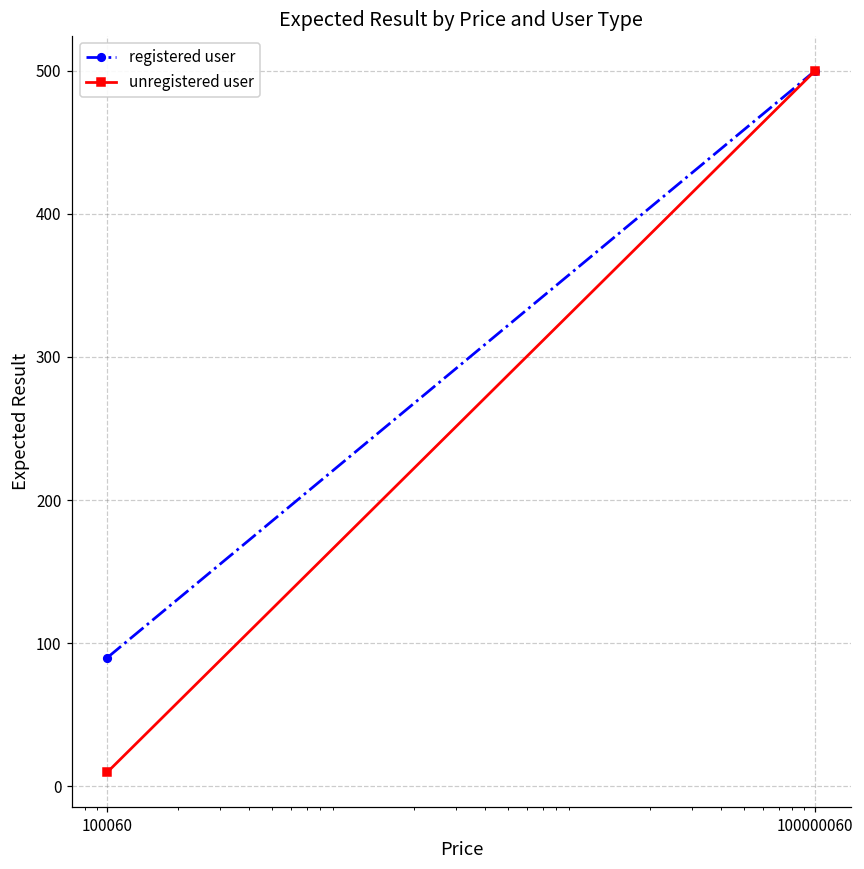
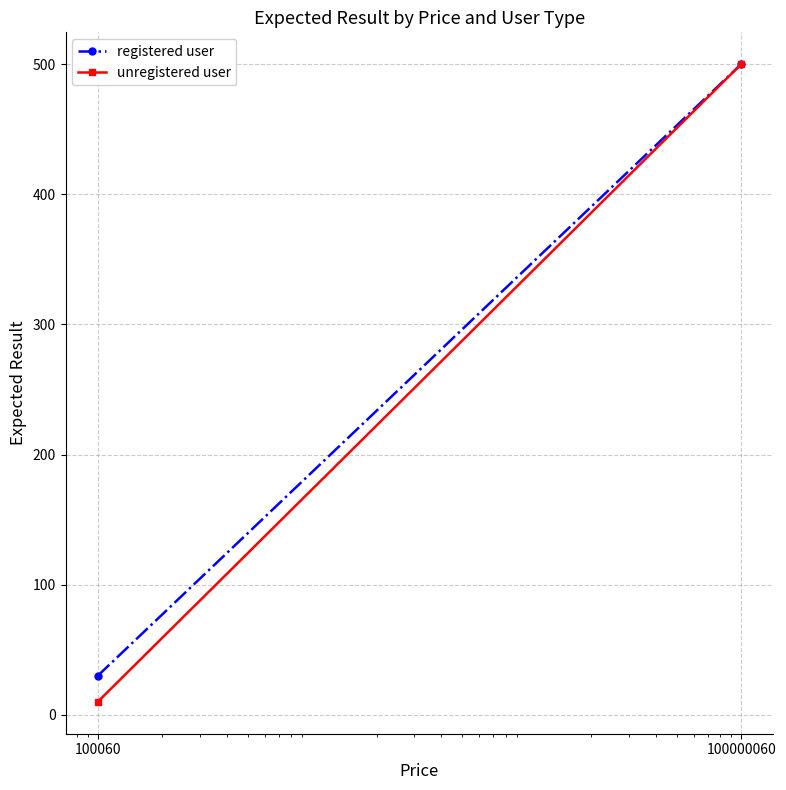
registered user, 100060: 90 -> 30
